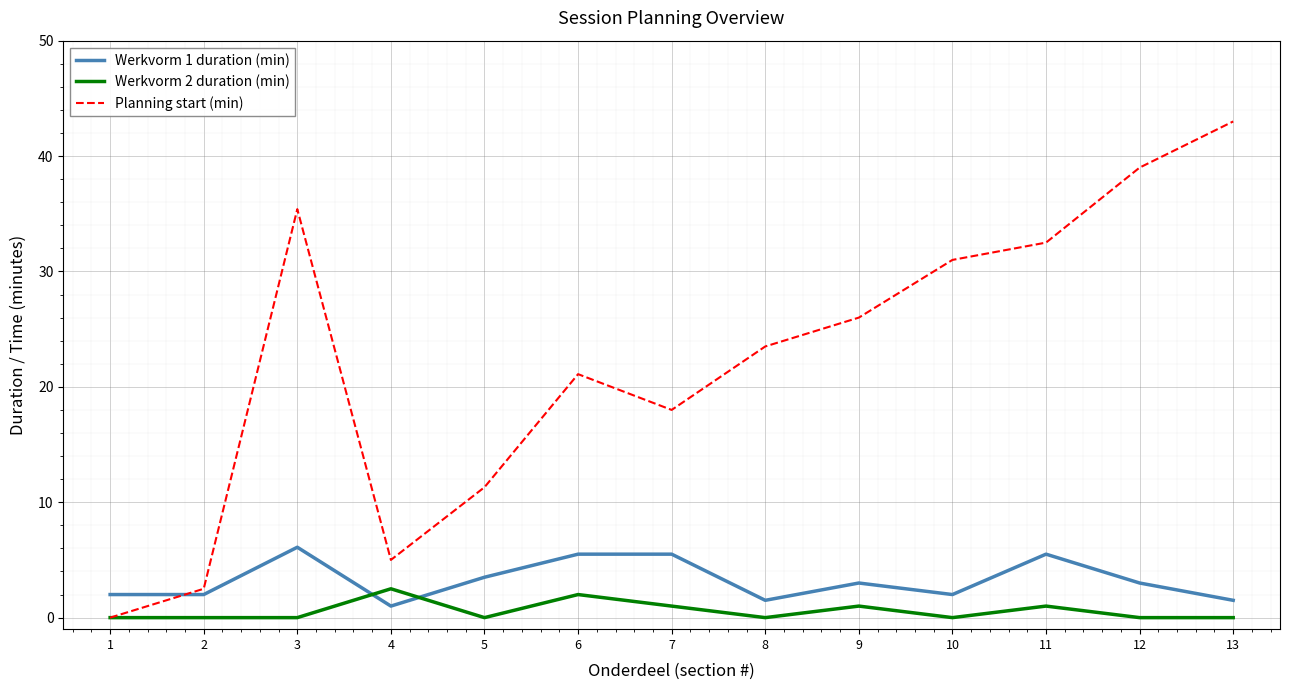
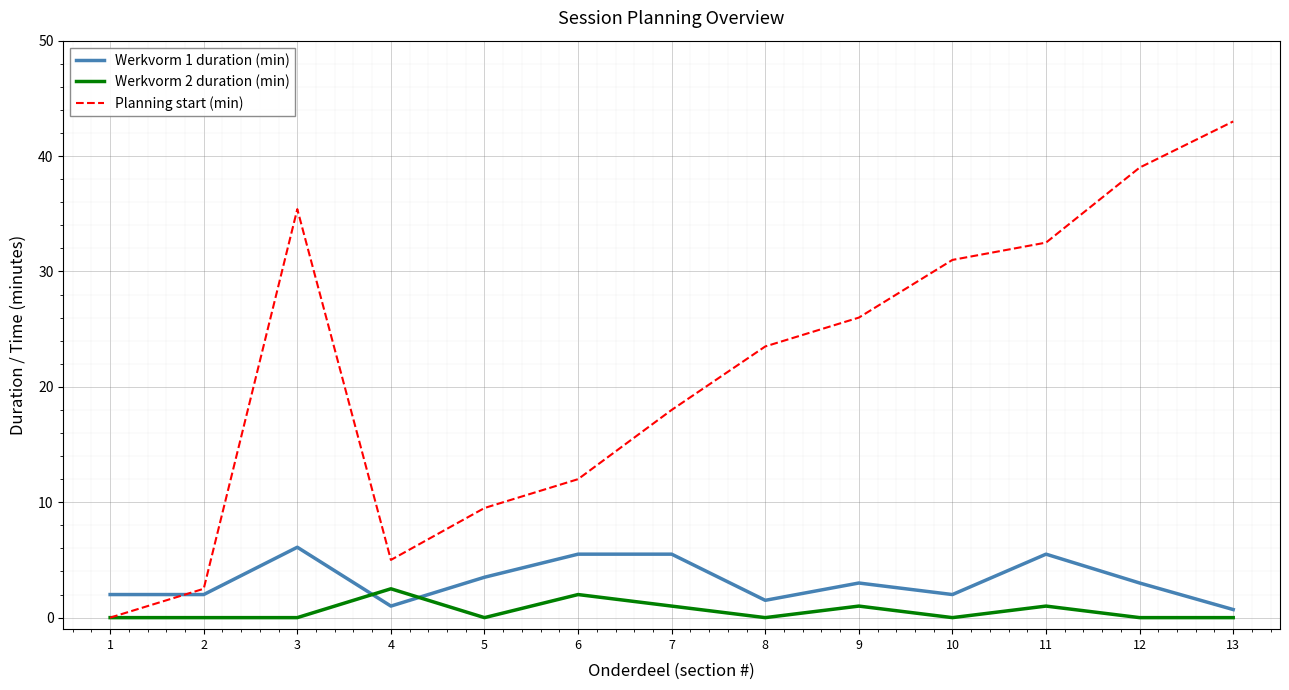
Planning start (min), 5: 11.3 -> 9.5
Planning start (min), 6: 21.1 -> 12.0
Werkvorm 1 duration (min), 13: 1.5 -> 0.7
